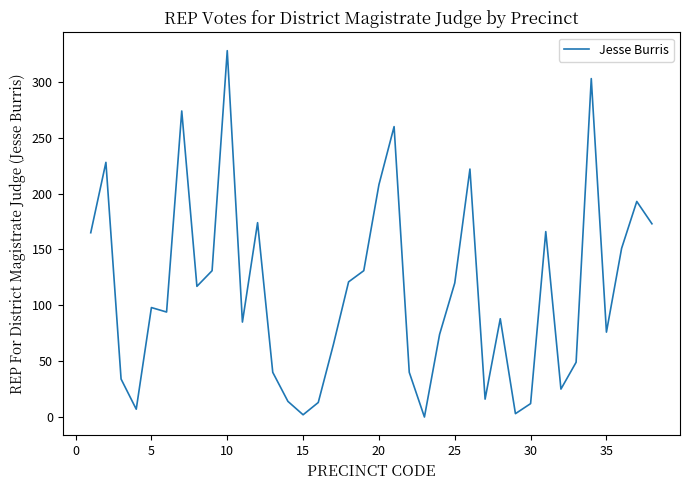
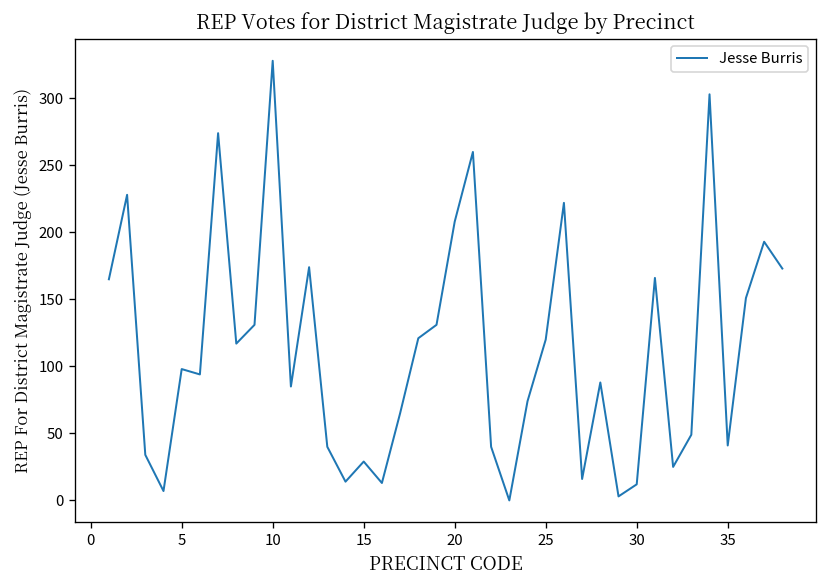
15: 2 -> 29
35: 76 -> 41
